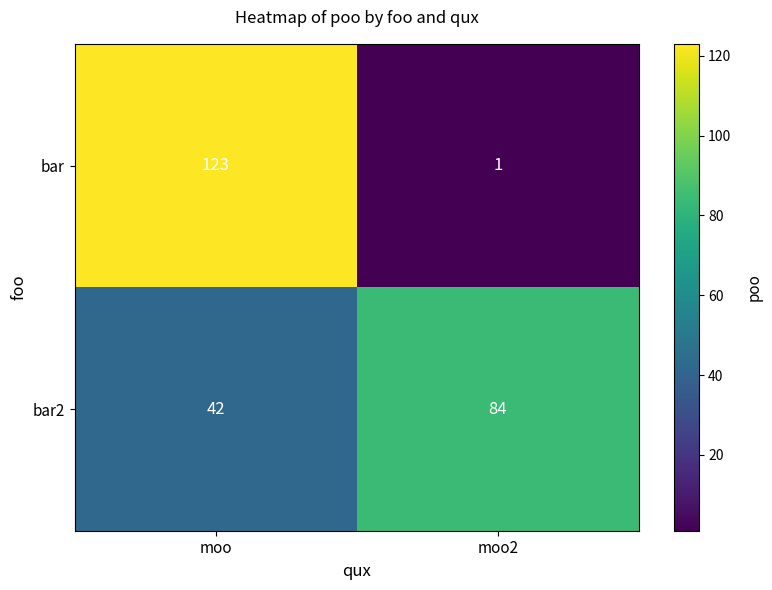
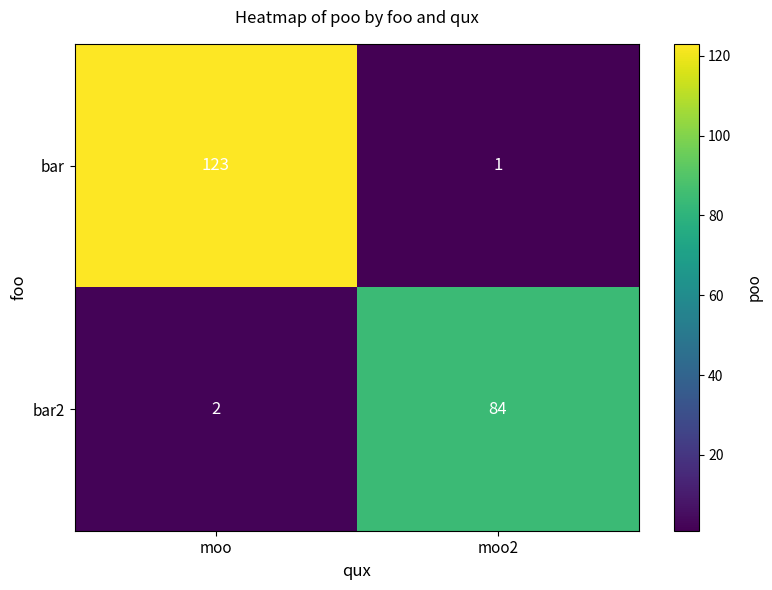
bar2, moo: 42 -> 2
